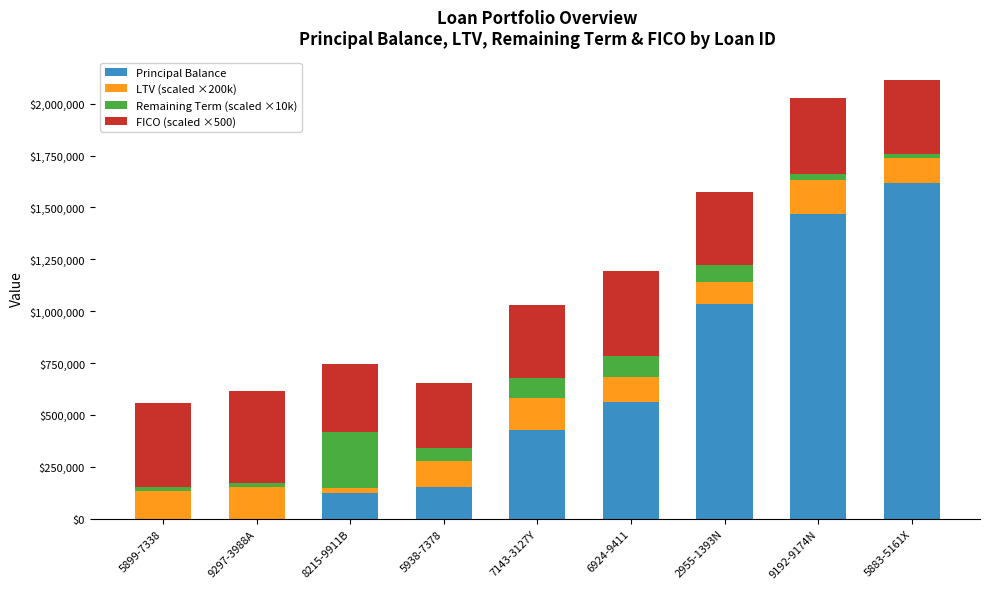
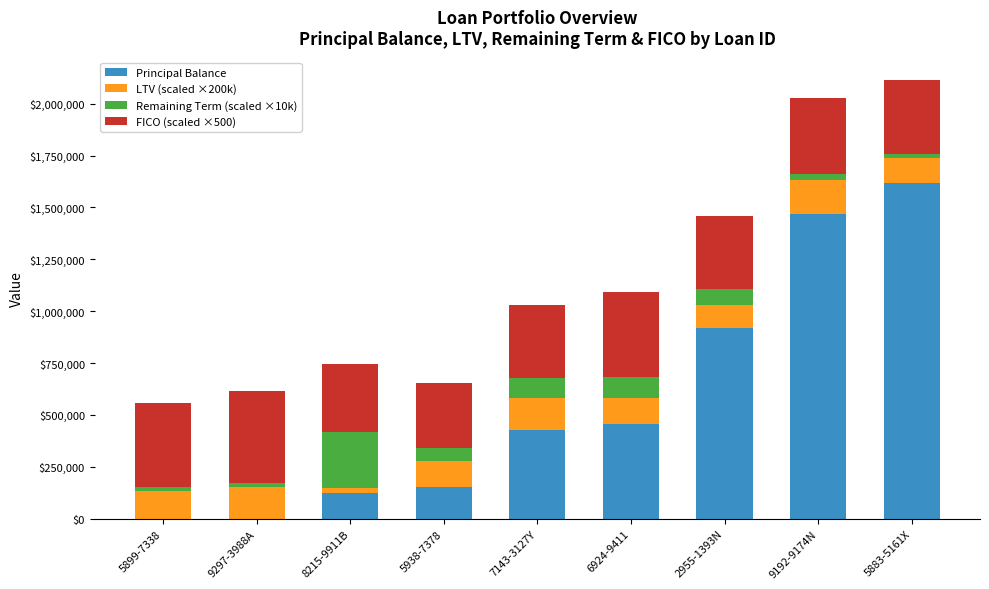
Principal Balance, 6924-9411: $560,000 -> $460,000
Principal Balance, 2955-1393N: $1,030,000 -> $920,000
